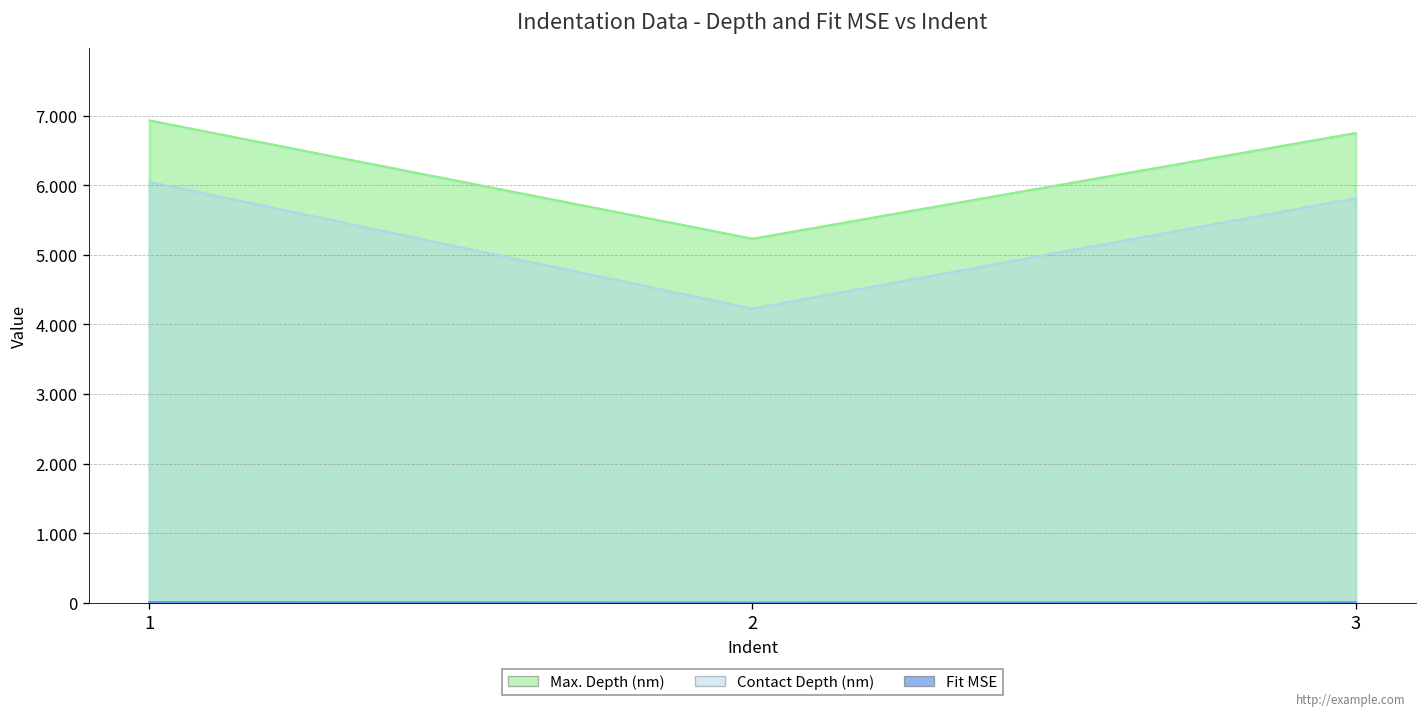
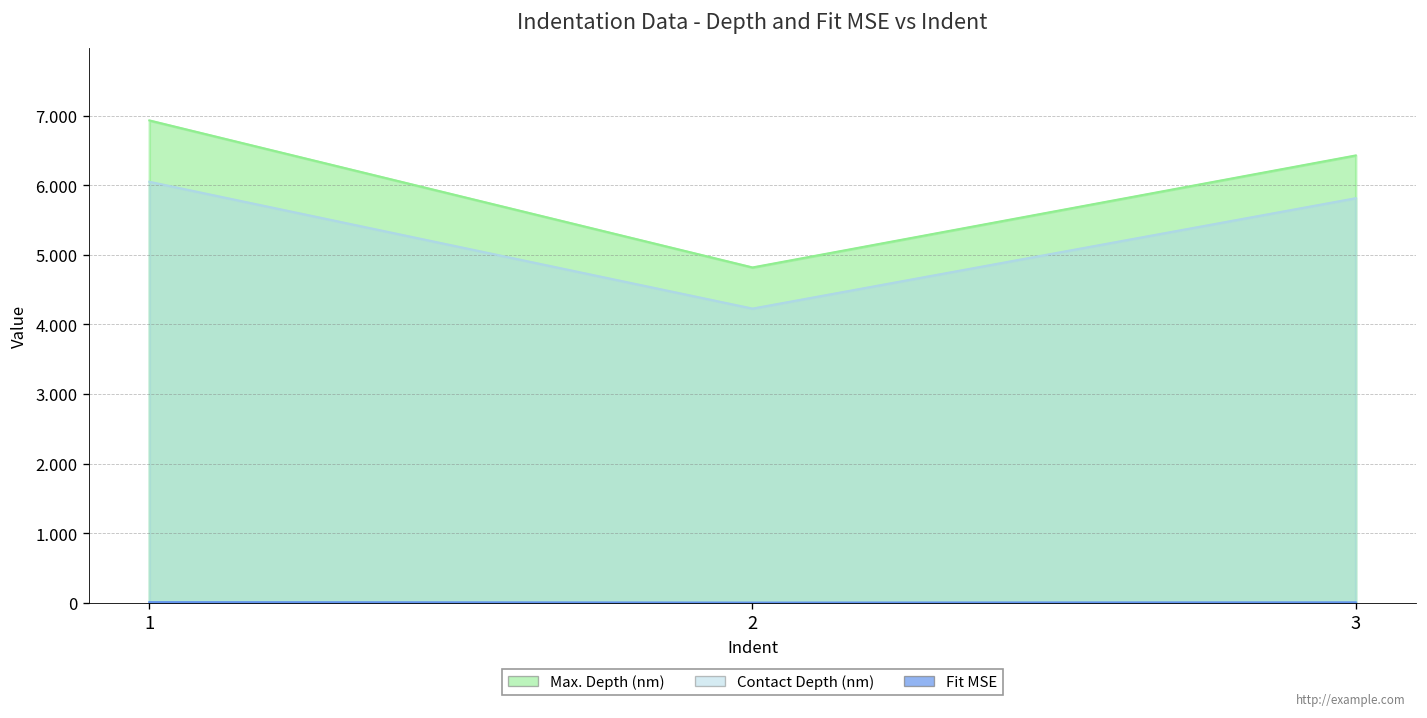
Max. Depth (nm), 2: 5.2 -> 4.8
Max. Depth (nm), 3: 6.8 -> 6.4
